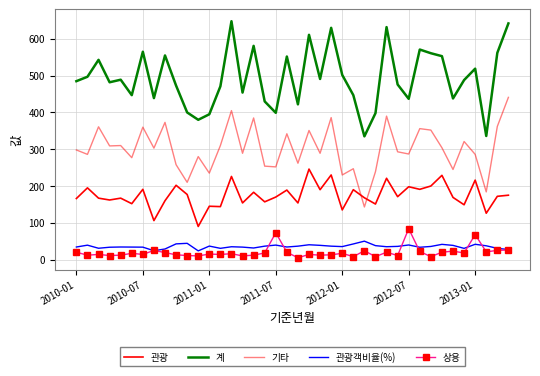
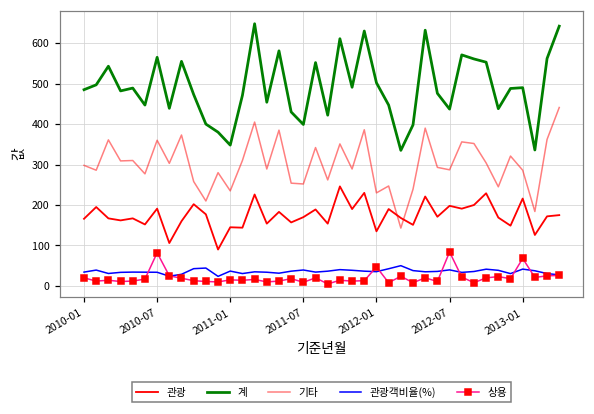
상용, 2010-07: 10 -> 80
계, 2011-01: 400 -> 350
상용, 2011-07: 70 -> 10
상용, 2012-01: 20 -> 50
계, 2013-01: 520 -> 490
